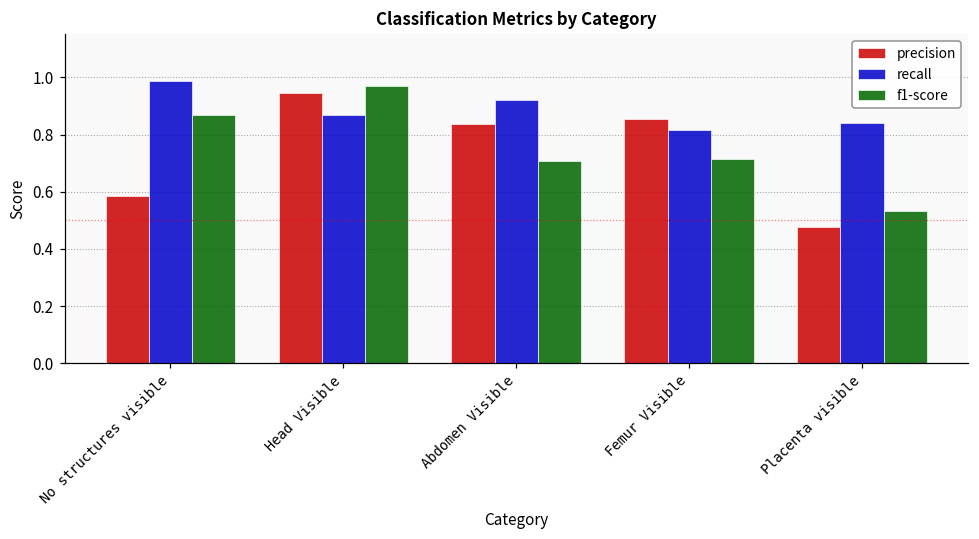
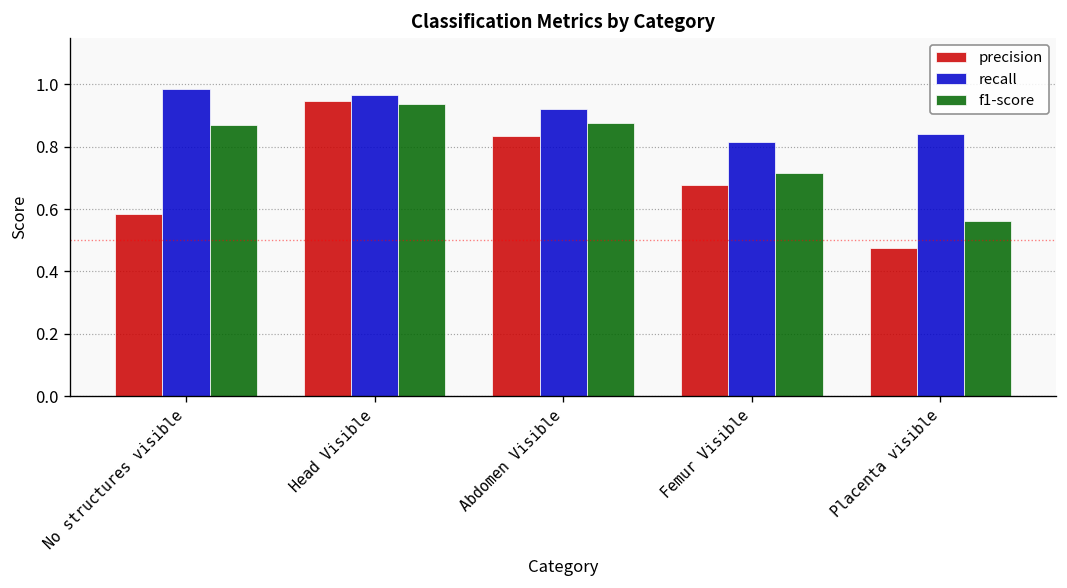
recall, Head Visible: 0.87 -> 0.97
f1-score, Head Visible: 0.97 -> 0.94
f1-score, Abdomen Visible: 0.71 -> 0.88
precision, Femur Visible: 0.85 -> 0.68
f1-score, Placenta visible: 0.53 -> 0.56
